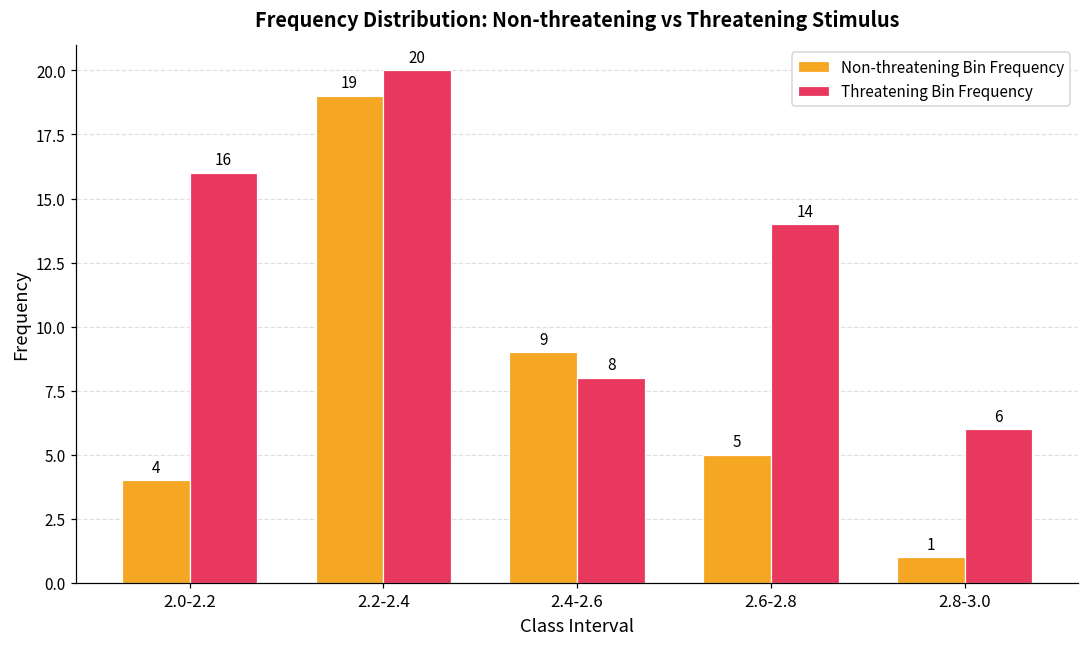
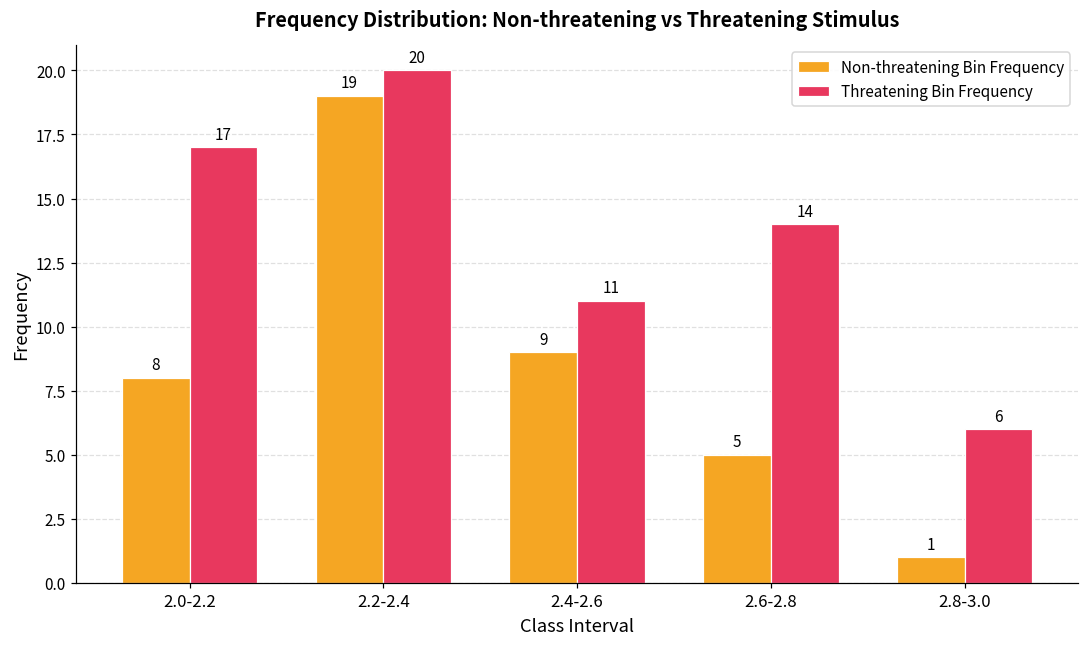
Non-threatening Bin Frequency, 2.0-2.2: 4 -> 8
Threatening Bin Frequency, 2.0-2.2: 16 -> 17
Threatening Bin Frequency, 2.4-2.6: 8 -> 11
